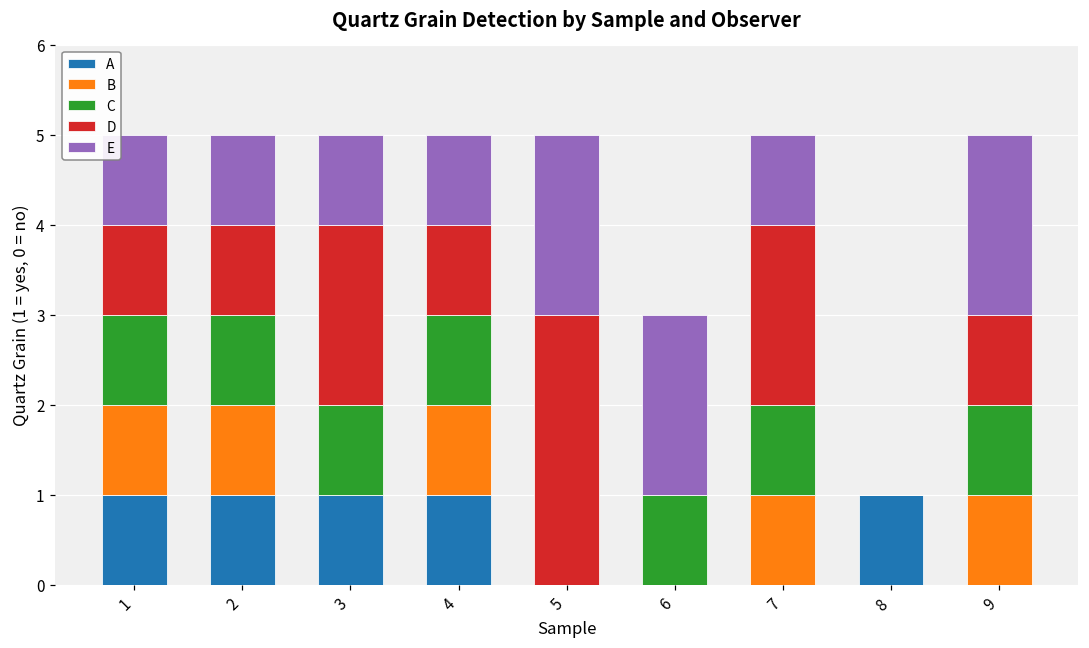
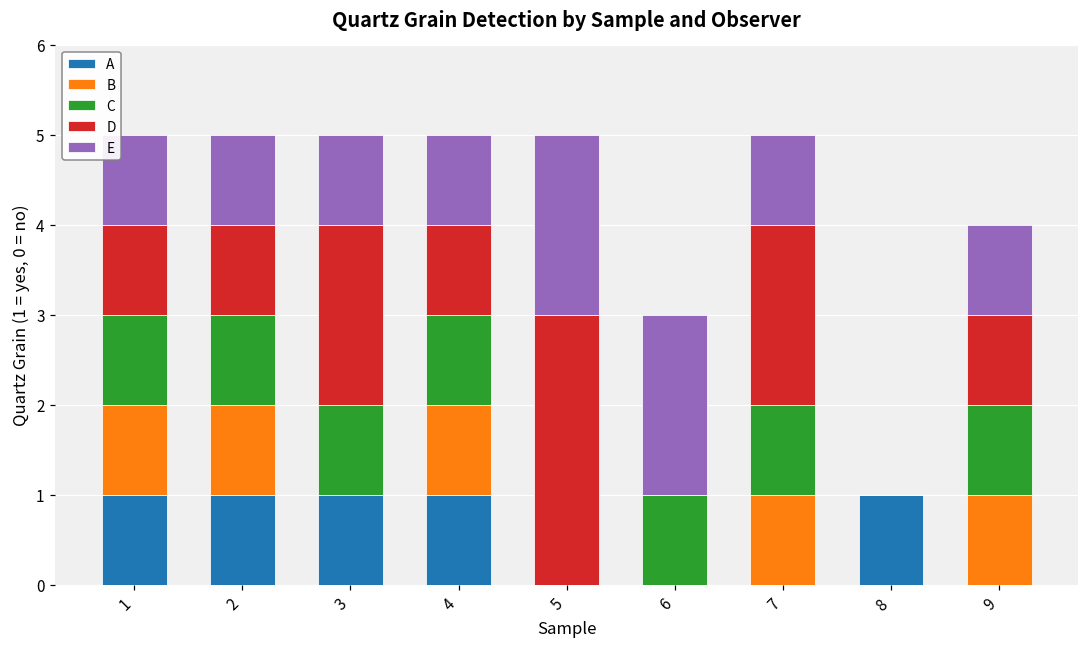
E, 9: 2 -> 1
